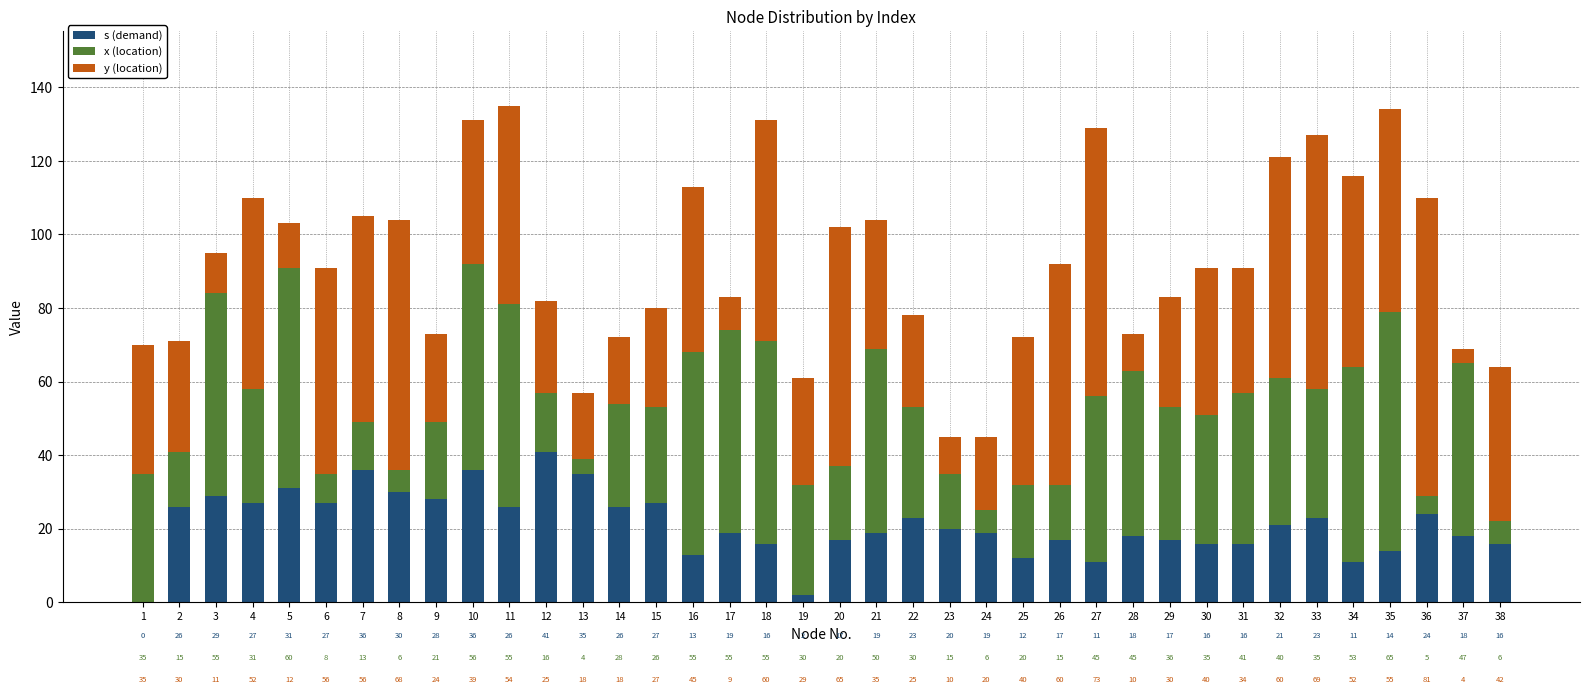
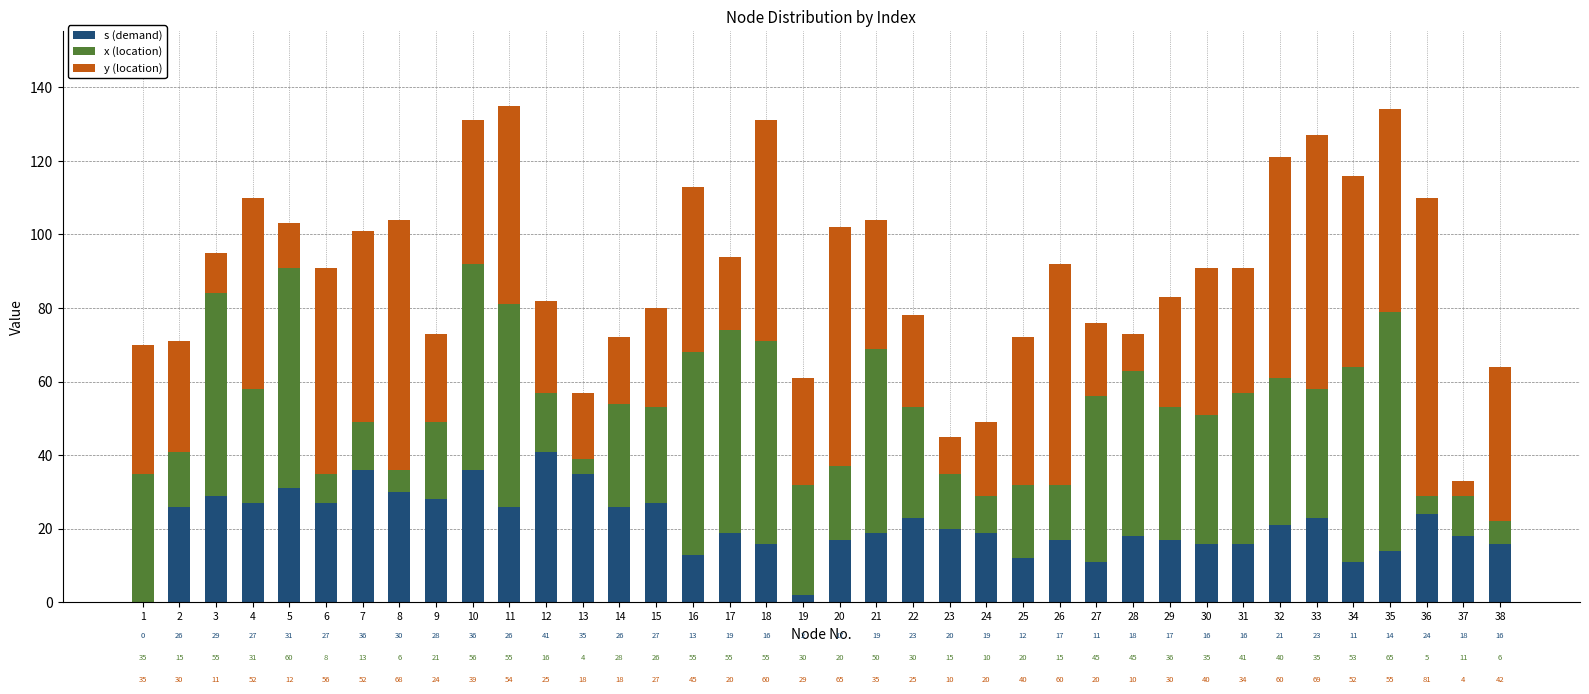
y (location), 7: 56 -> 52
y (location), 17: 9 -> 20
x (location), 24: 6 -> 10
y (location), 27: 73 -> 20
x (location), 37: 47 -> 11
